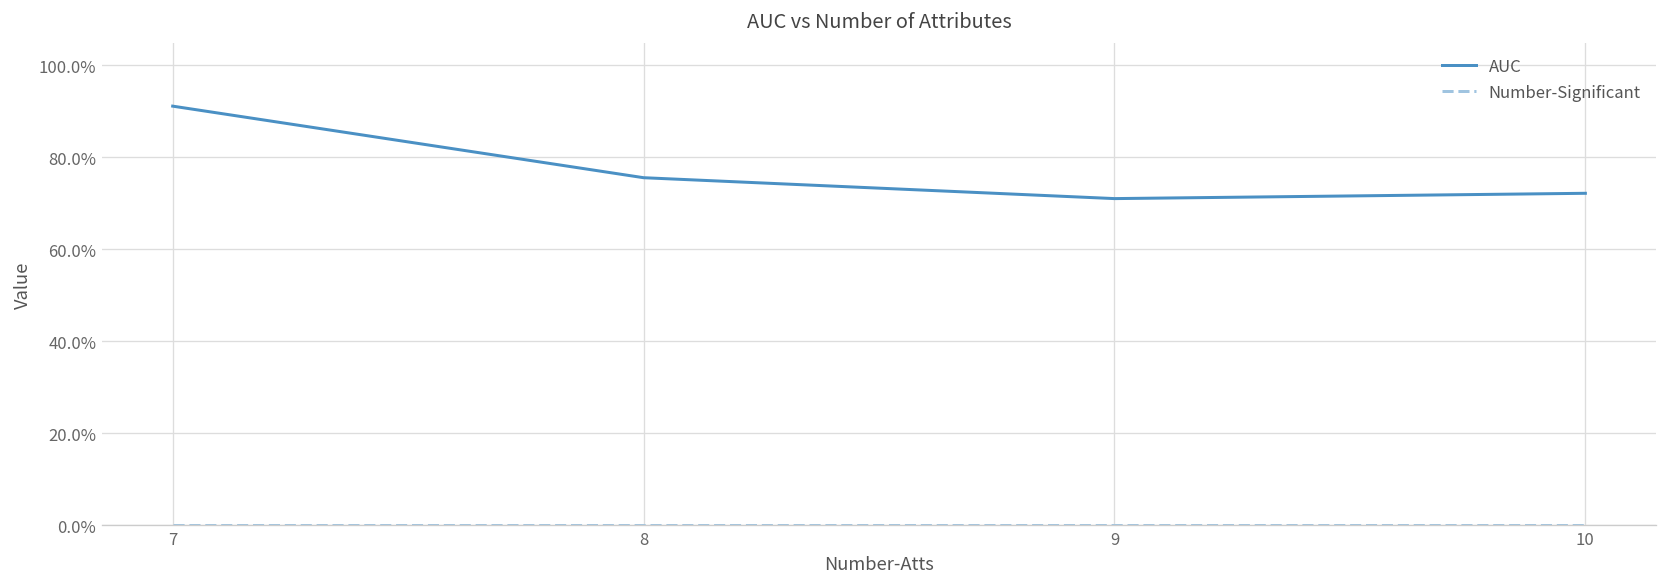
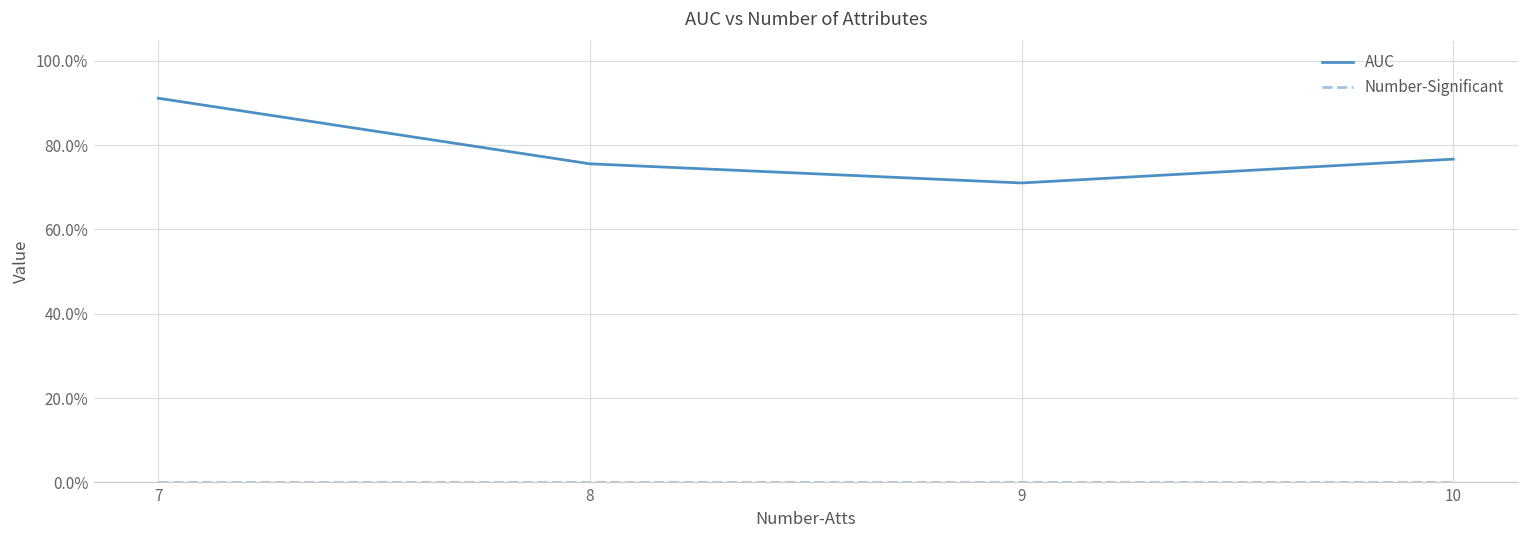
AUC, 10: 72% -> 77%
